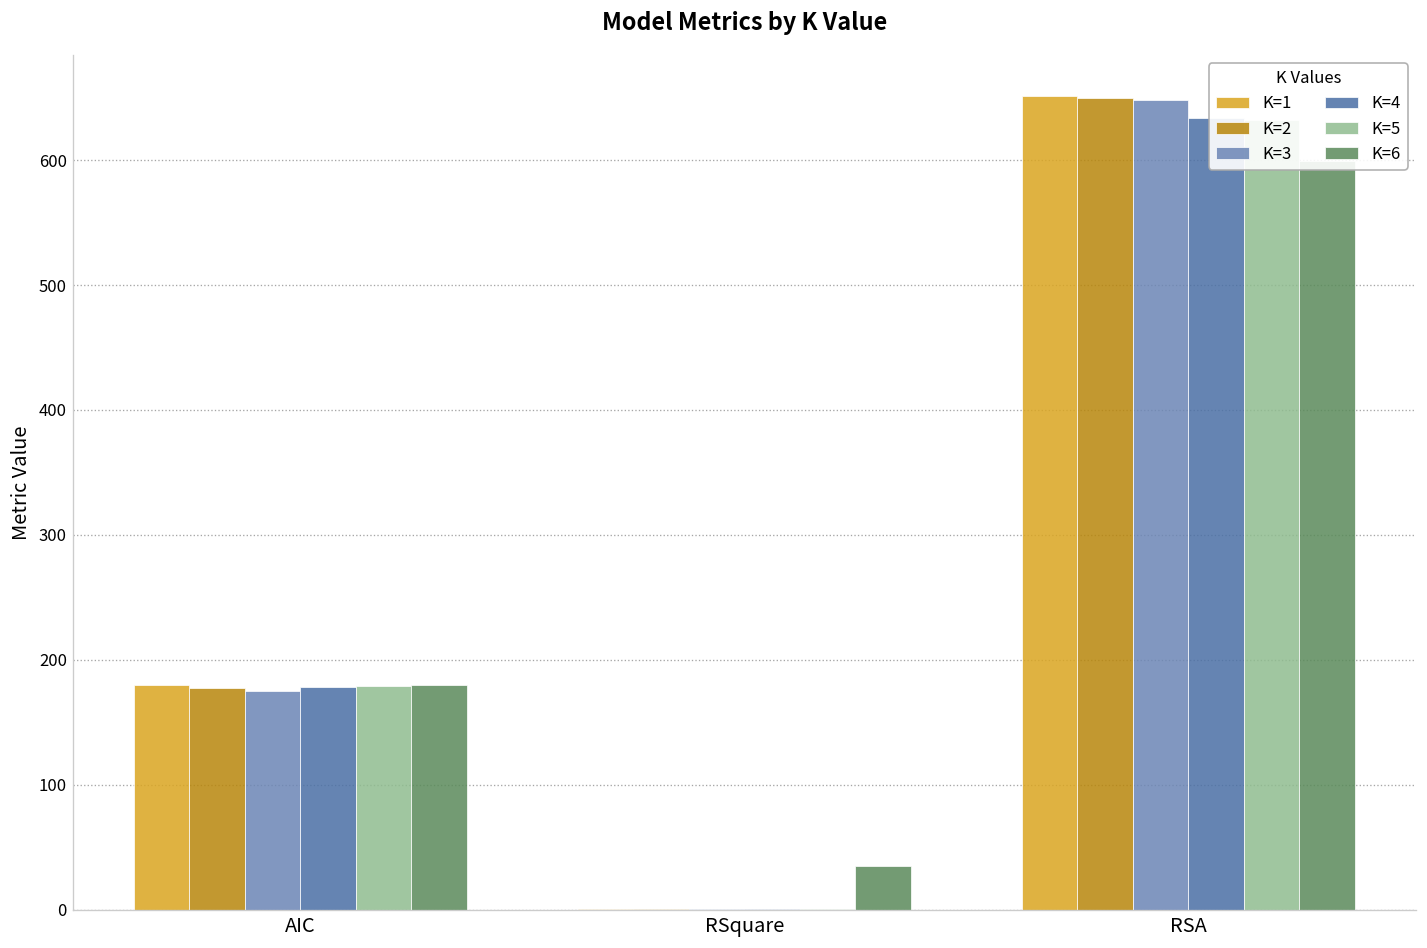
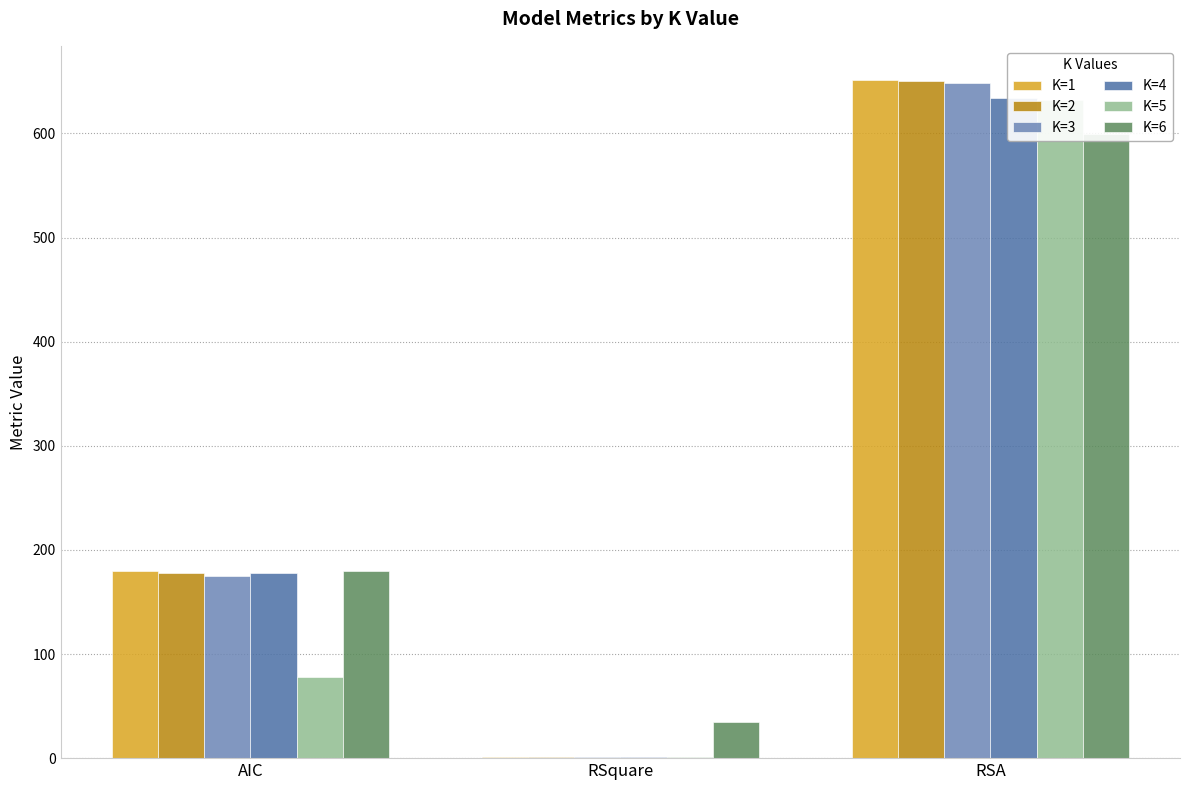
K=5, AIC: 179 -> 78
